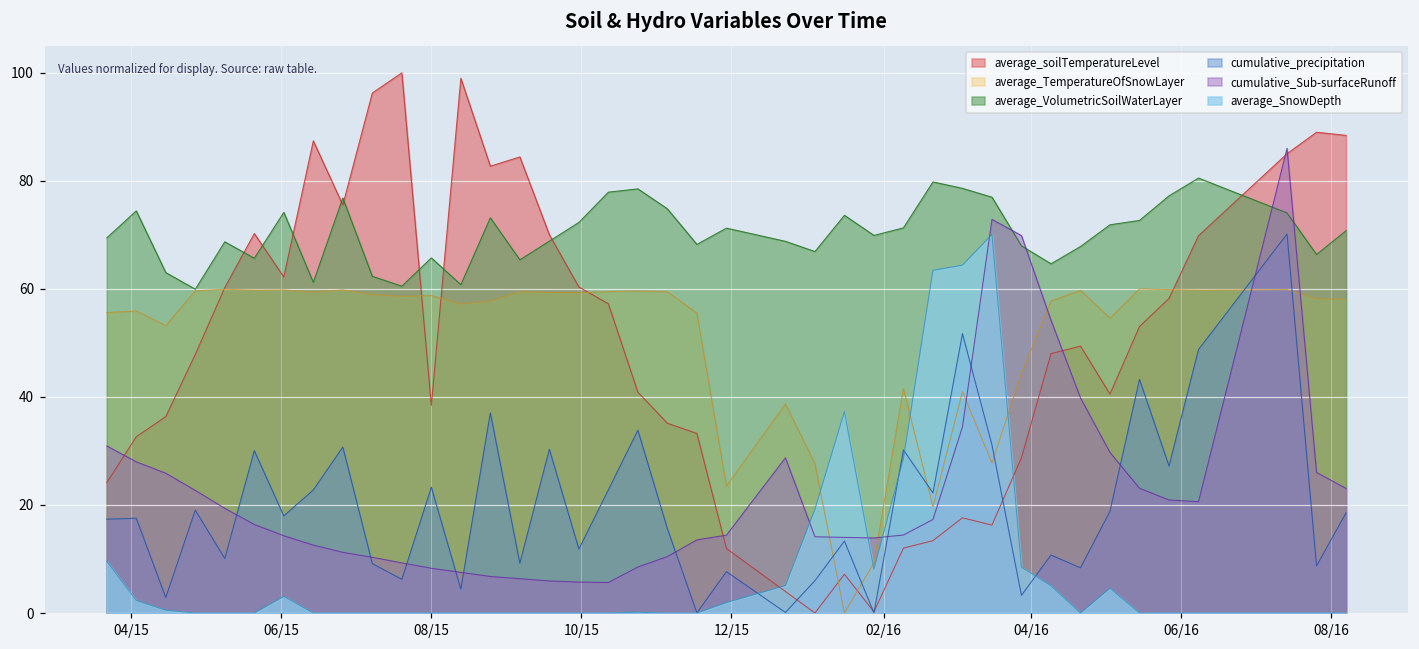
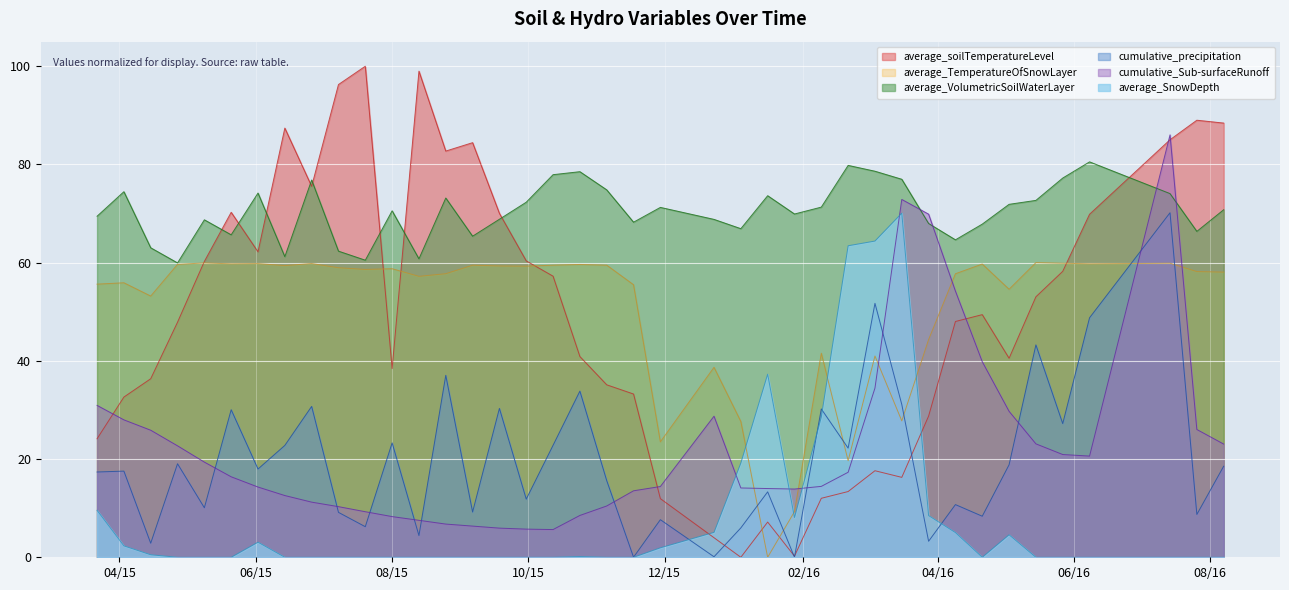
average_VolumetricSoilWaterLayer, 08/15: 66 -> 71
